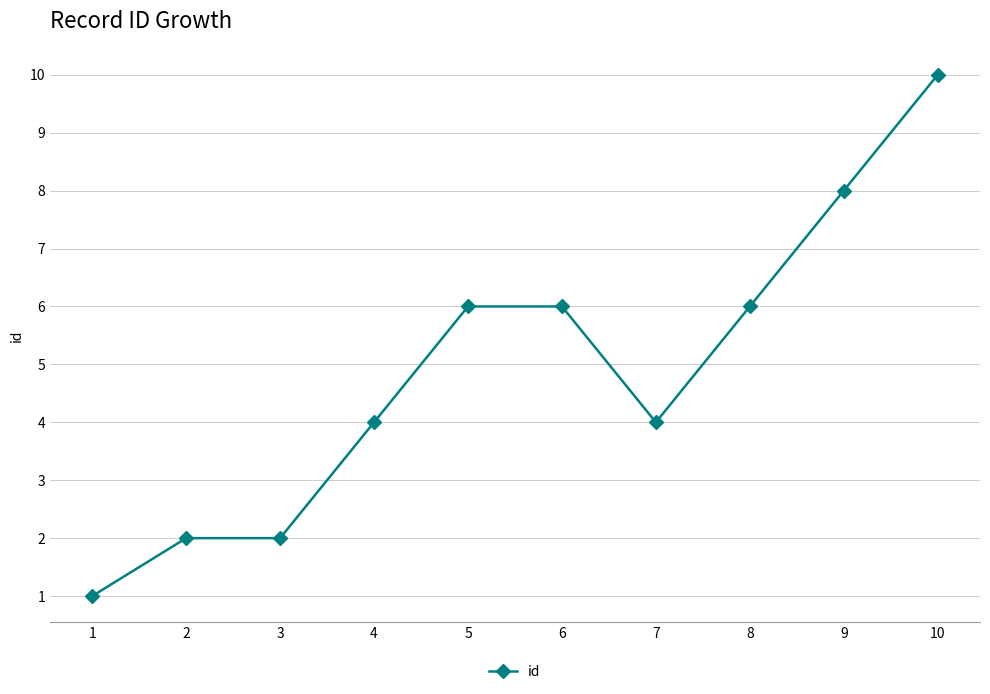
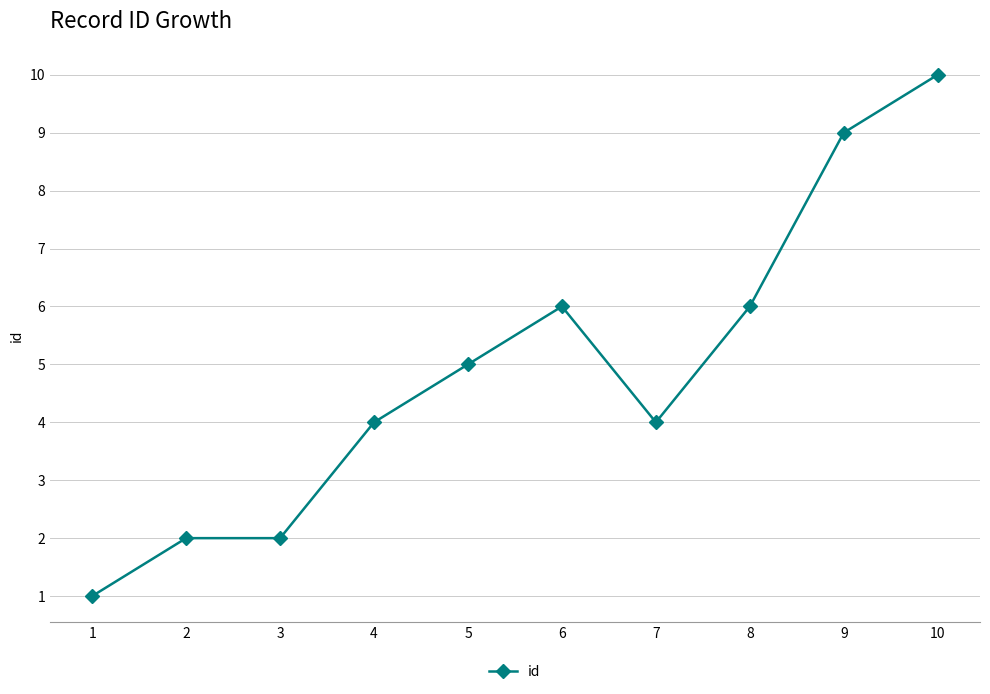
5: 6 -> 5
9: 8 -> 9
